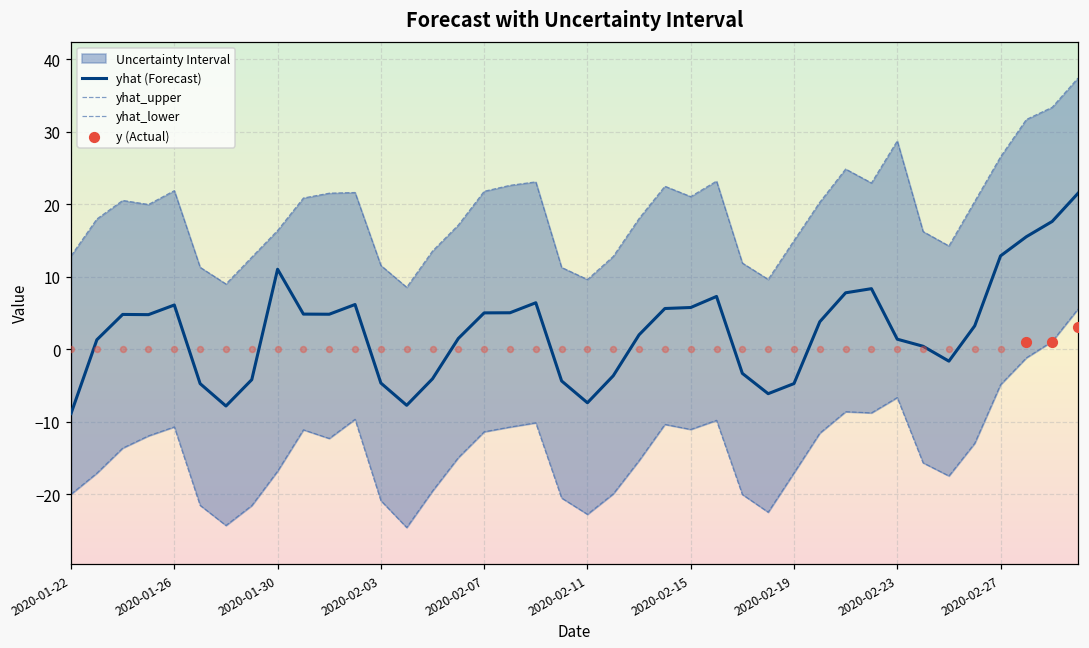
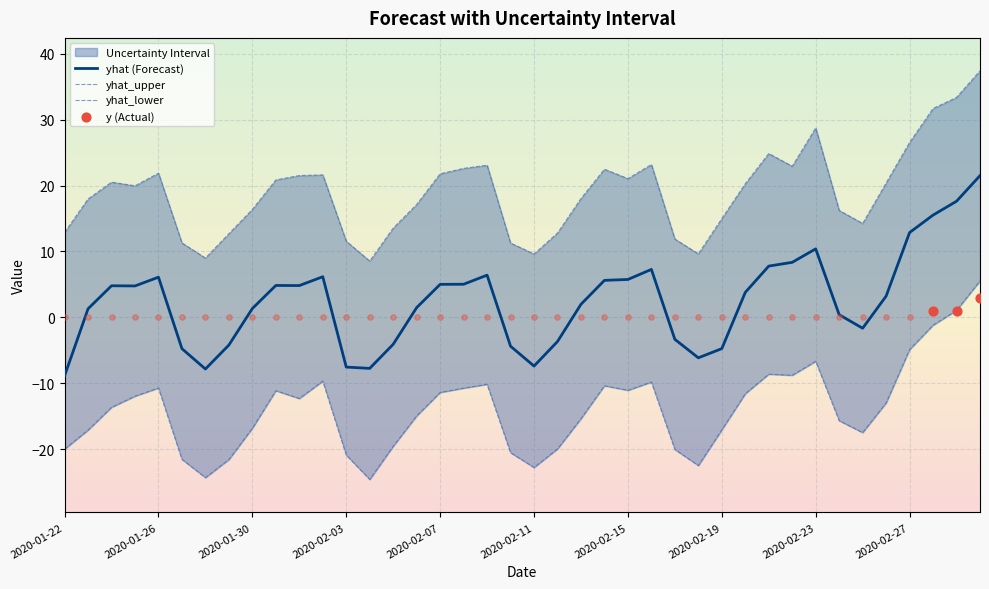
yhat (Forecast), 2020-01-30: 11 -> 1
yhat (Forecast), 2020-02-03: -5 -> -8
yhat (Forecast), 2020-02-23: 1 -> 10
